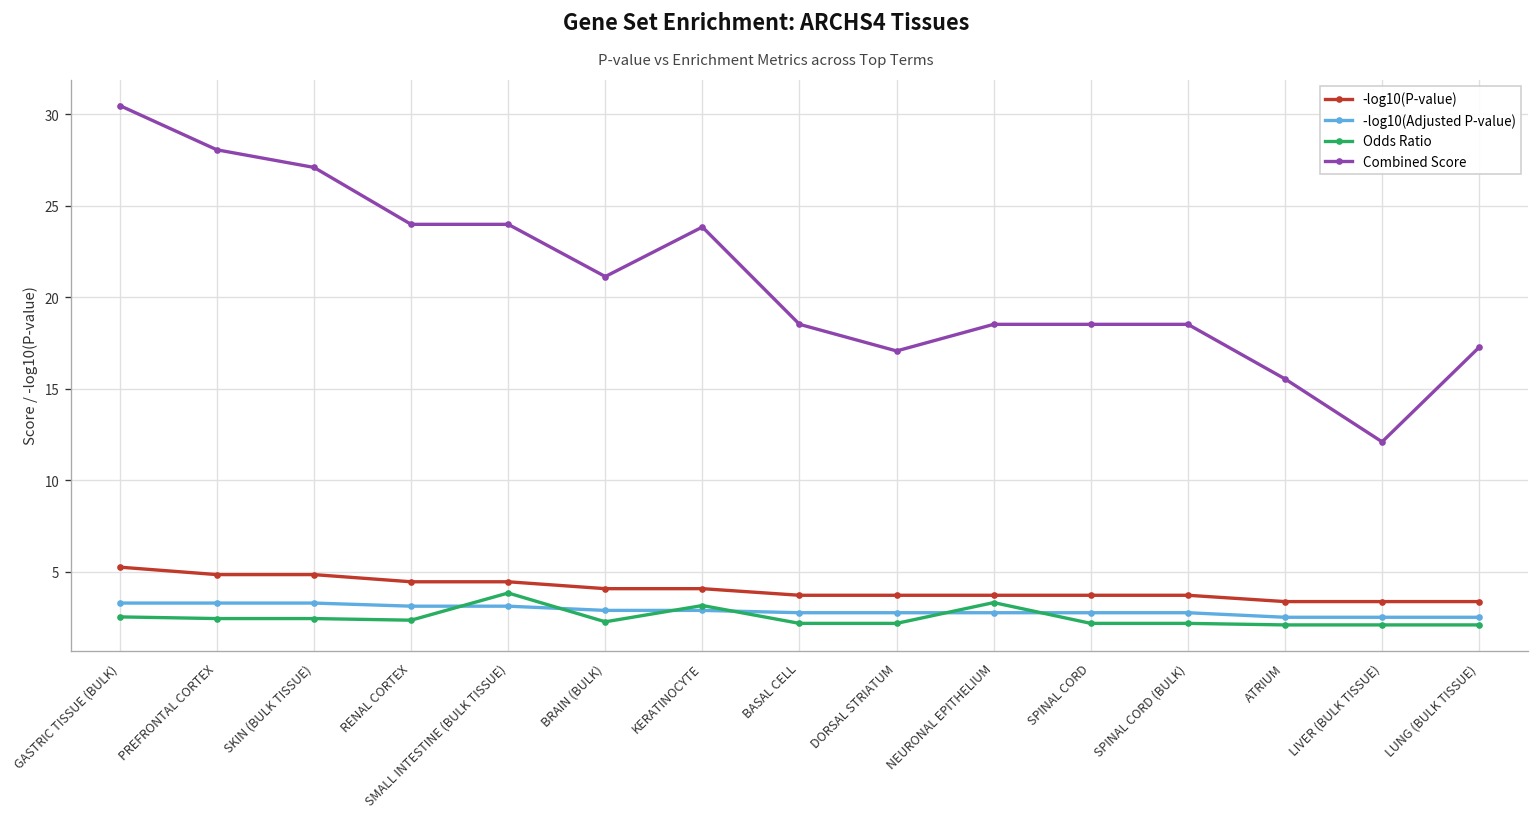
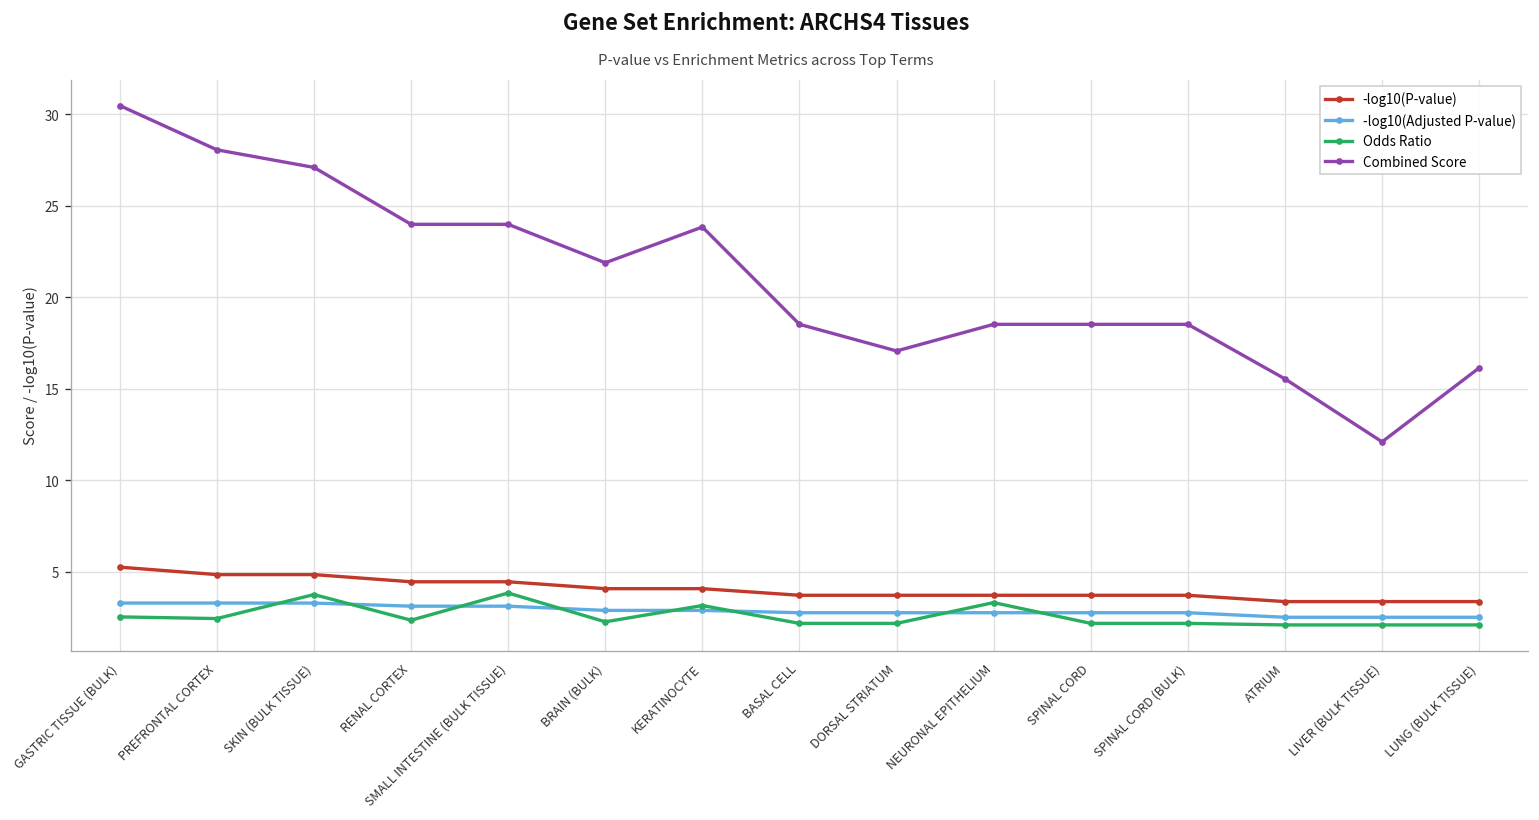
Odds Ratio, SKIN (BULK TISSUE): 2.4 -> 3.7
Combined Score, BRAIN (BULK): 21.1 -> 21.9
Combined Score, LUNG (BULK TISSUE): 17.3 -> 16.1
